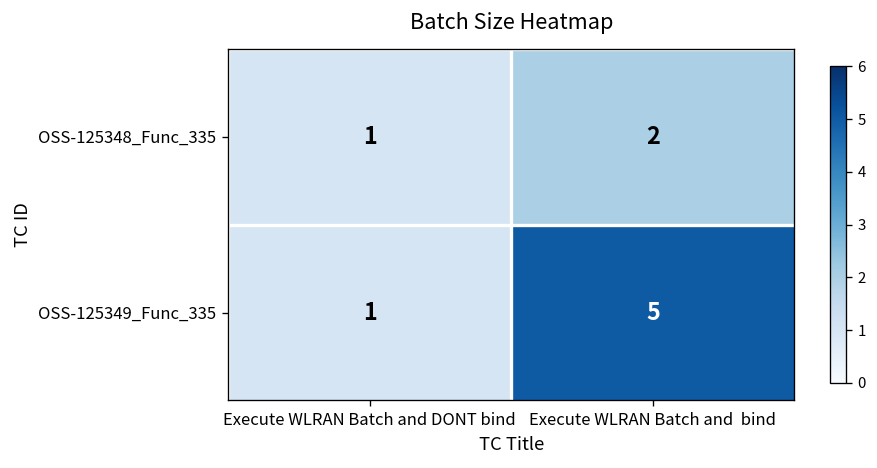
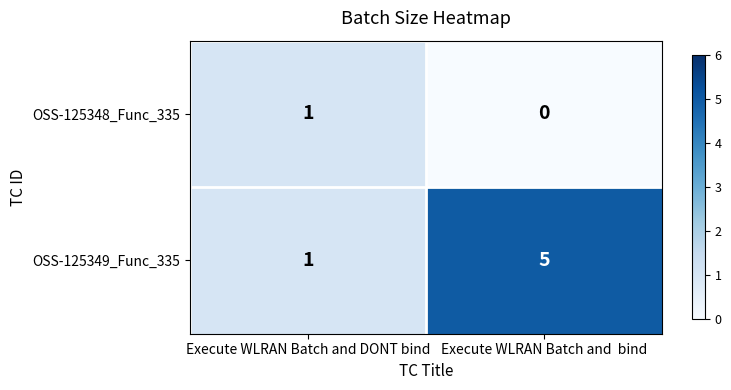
OSS-125348_Func_335, Execute WLRAN Batch and bind: 2 -> 0
